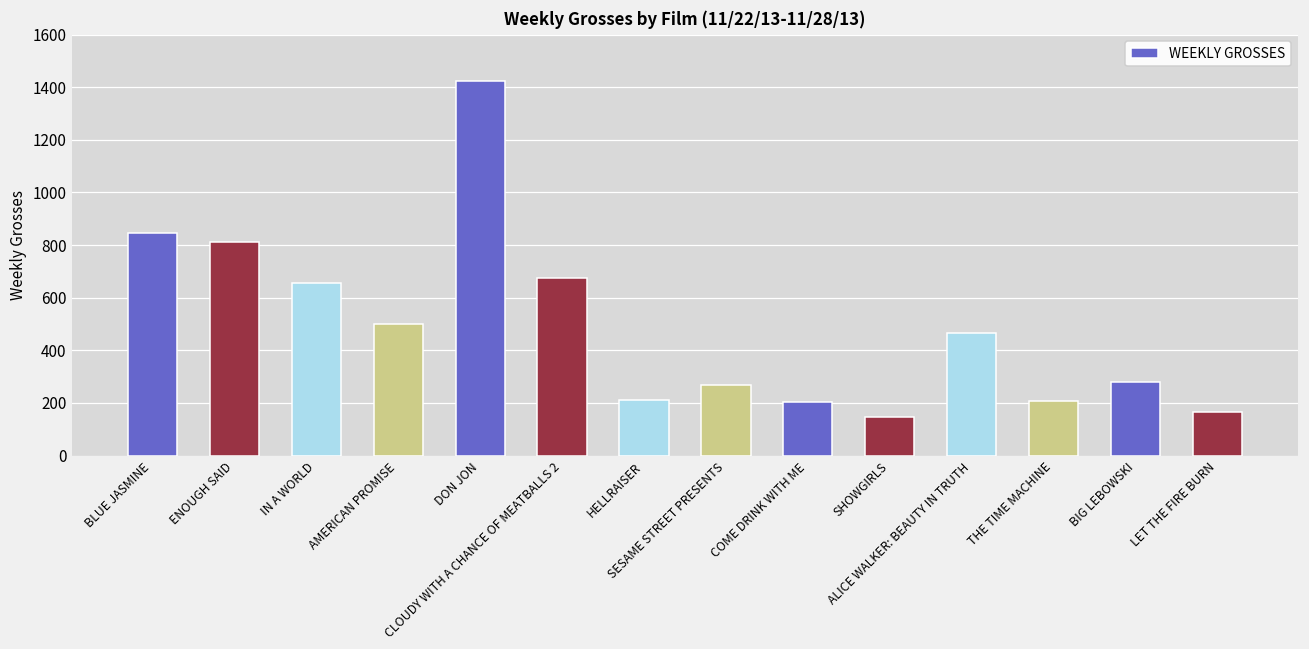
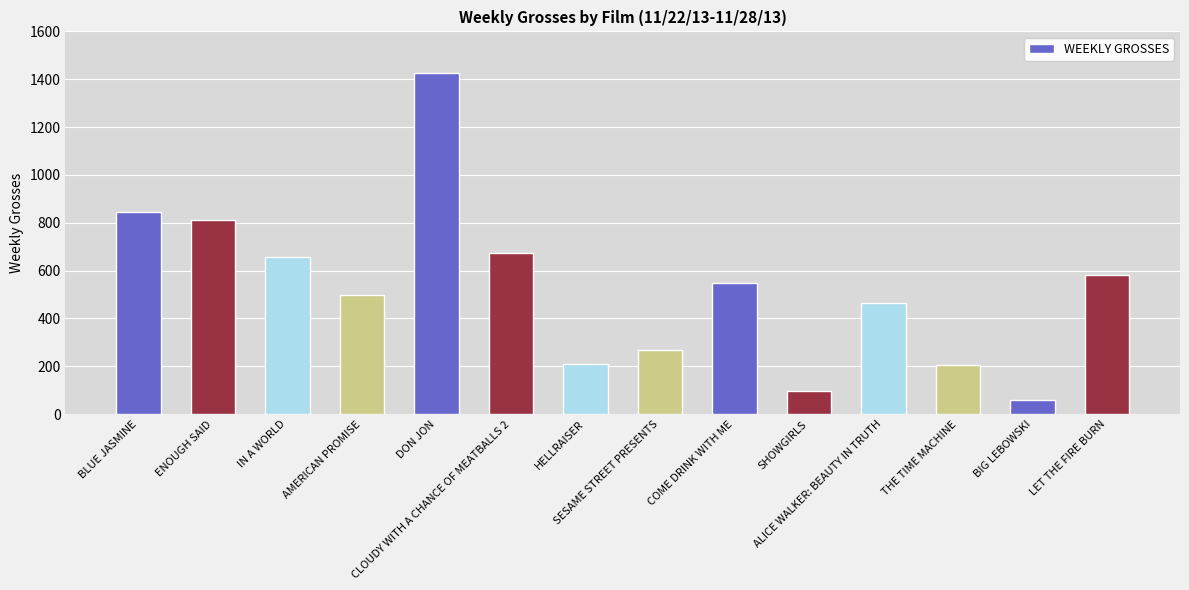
COME DRINK WITH ME: 210 -> 550
SHOWGIRLS: 150 -> 100
BIG LEBOWSKI: 280 -> 60
LET THE FIRE BURN: 170 -> 580
